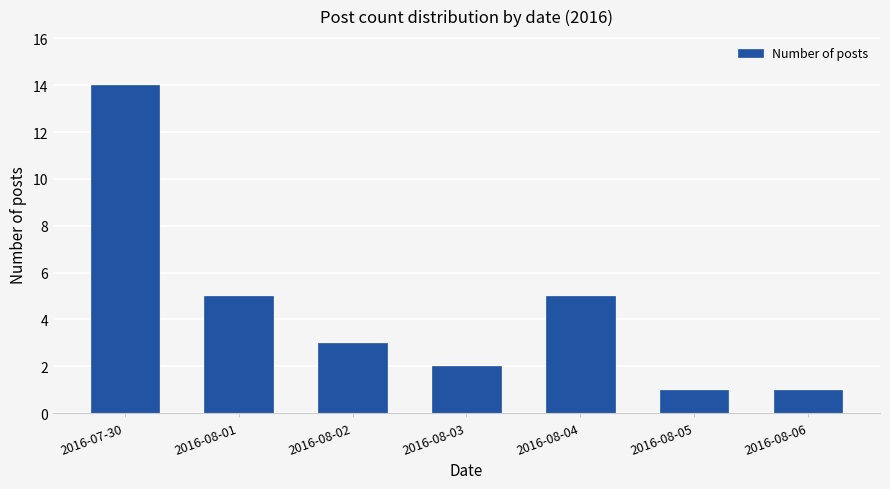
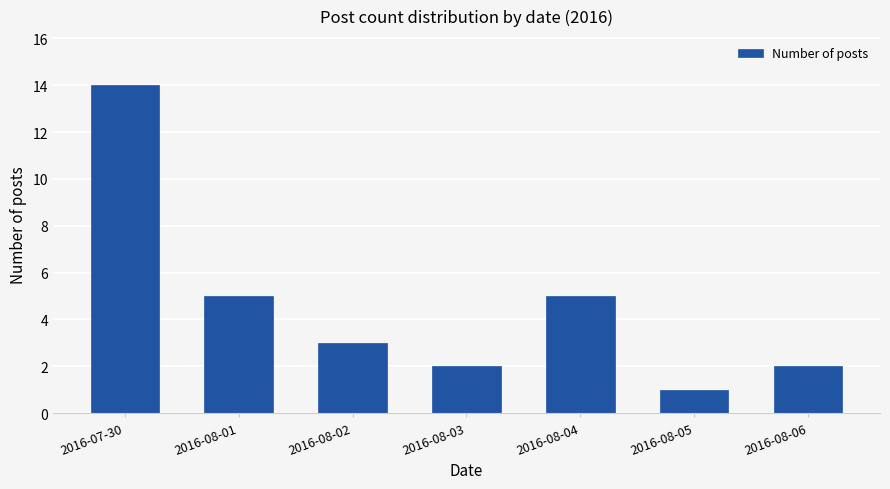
2016-08-06: 1 -> 2
